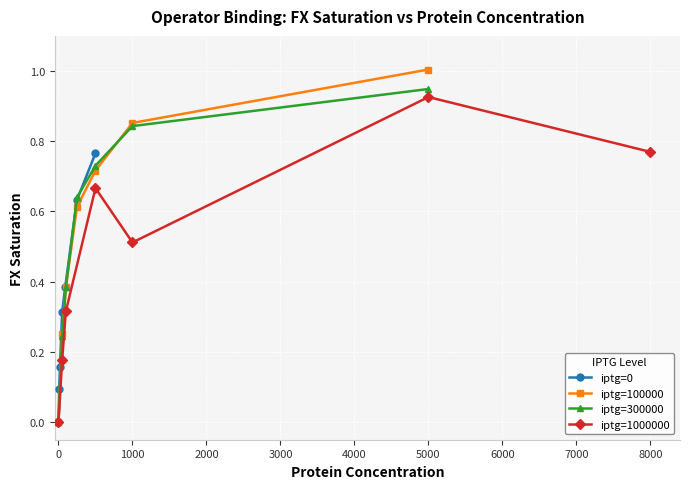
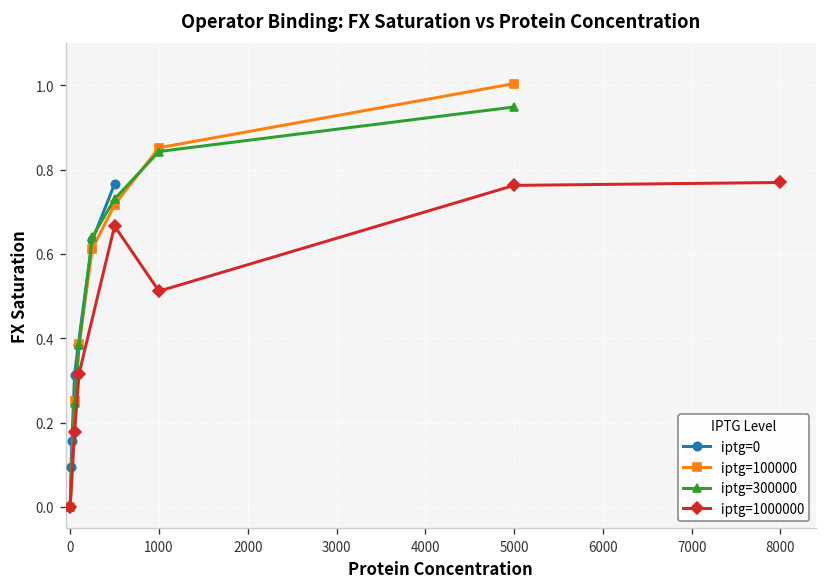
iptg=1000000, 5000: 0.93 -> 0.76
